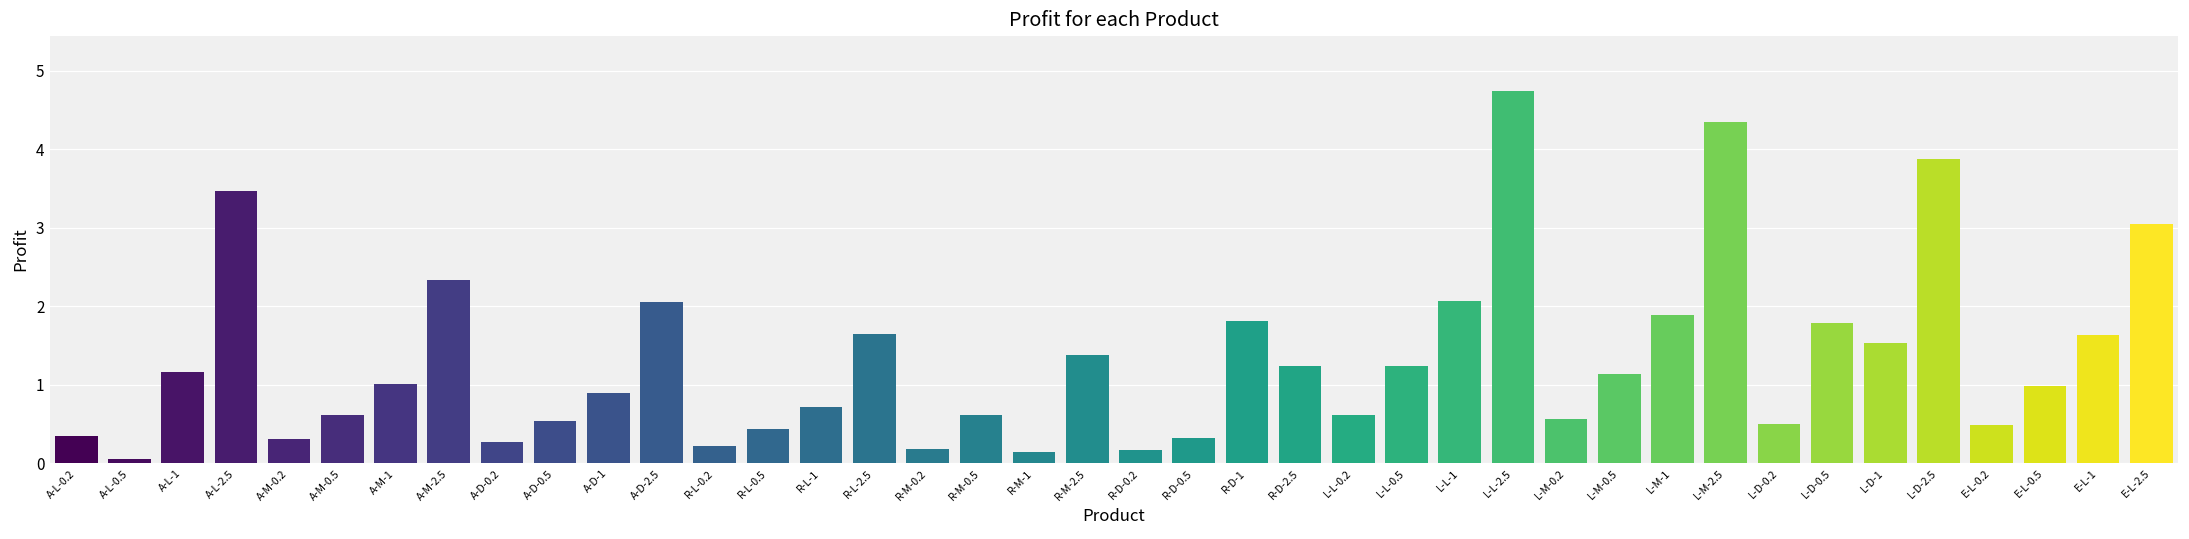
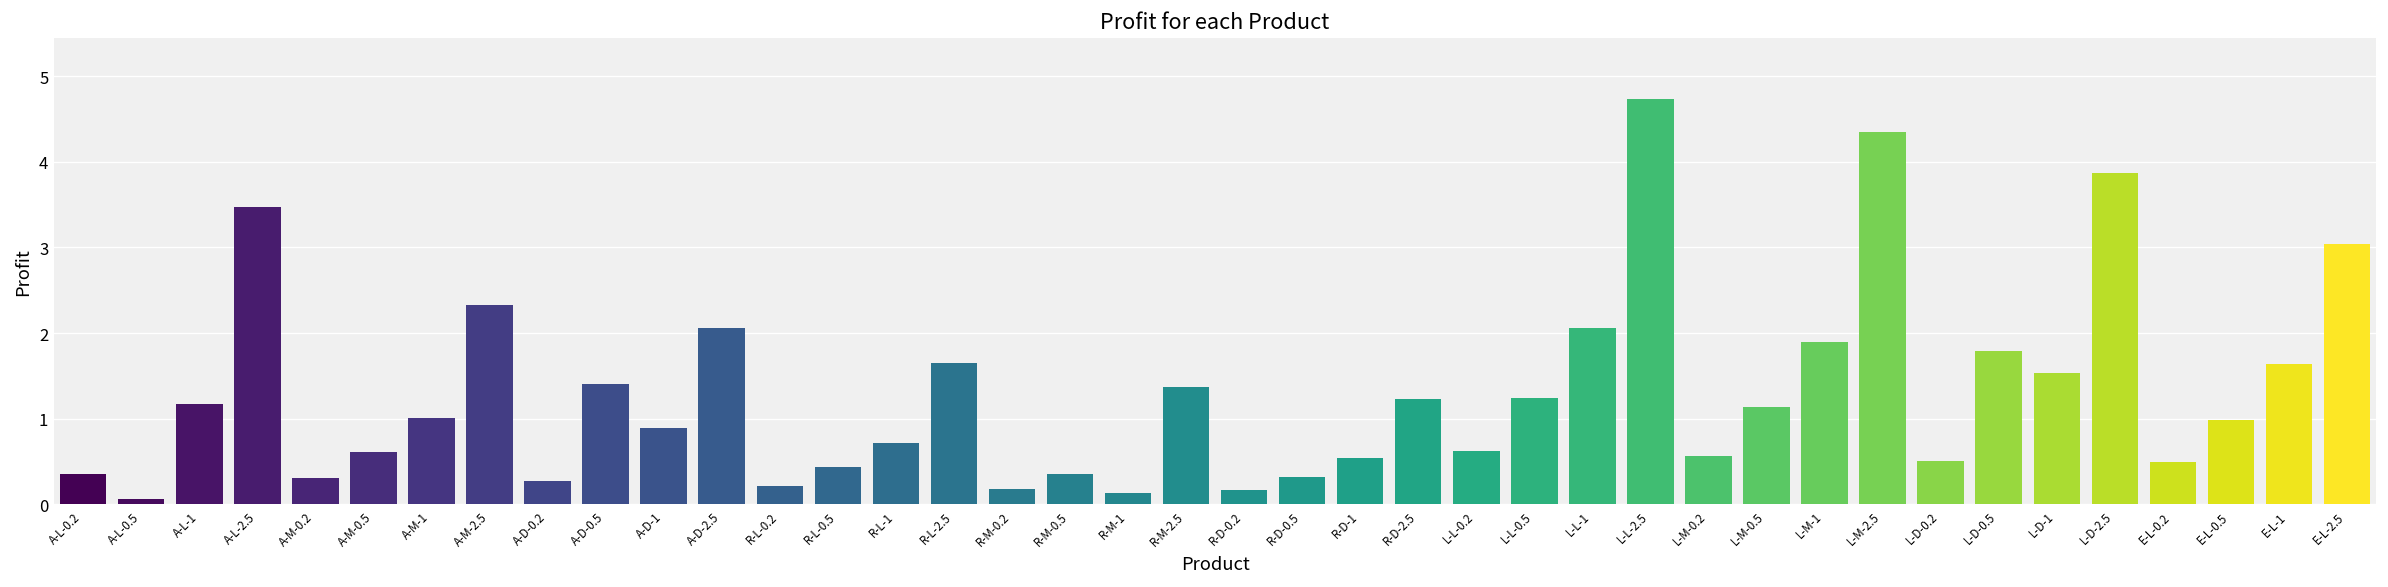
A-D-0.5: 0.5 -> 1.4
R-M-0.5: 0.6 -> 0.4
R-D-1: 1.8 -> 0.5
